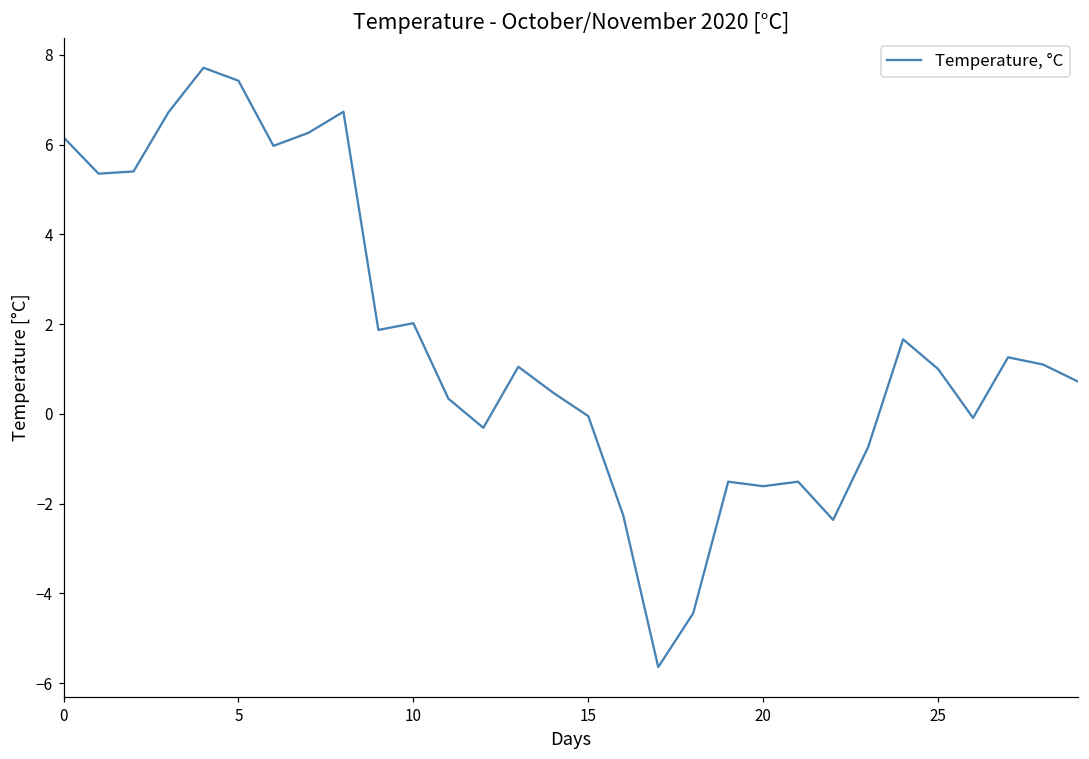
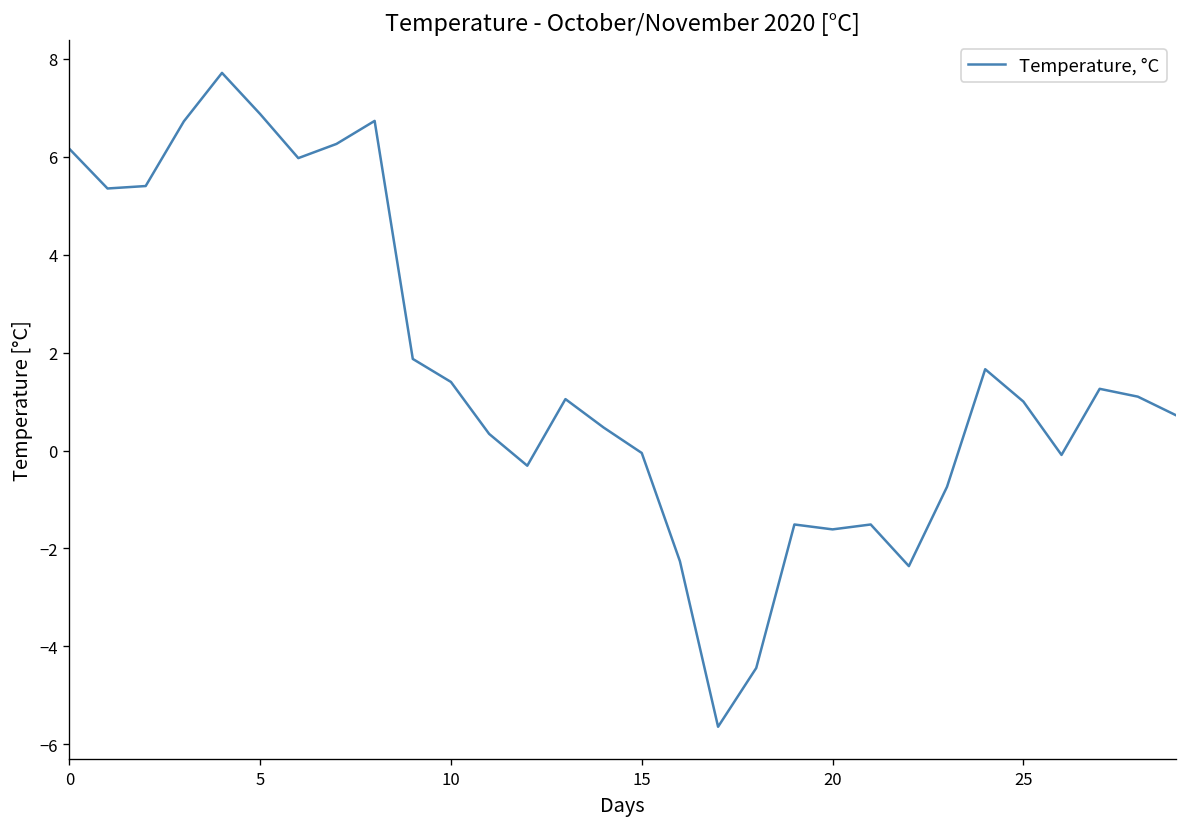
5: 7.4 -> 6.9
10: 2.0 -> 1.4
